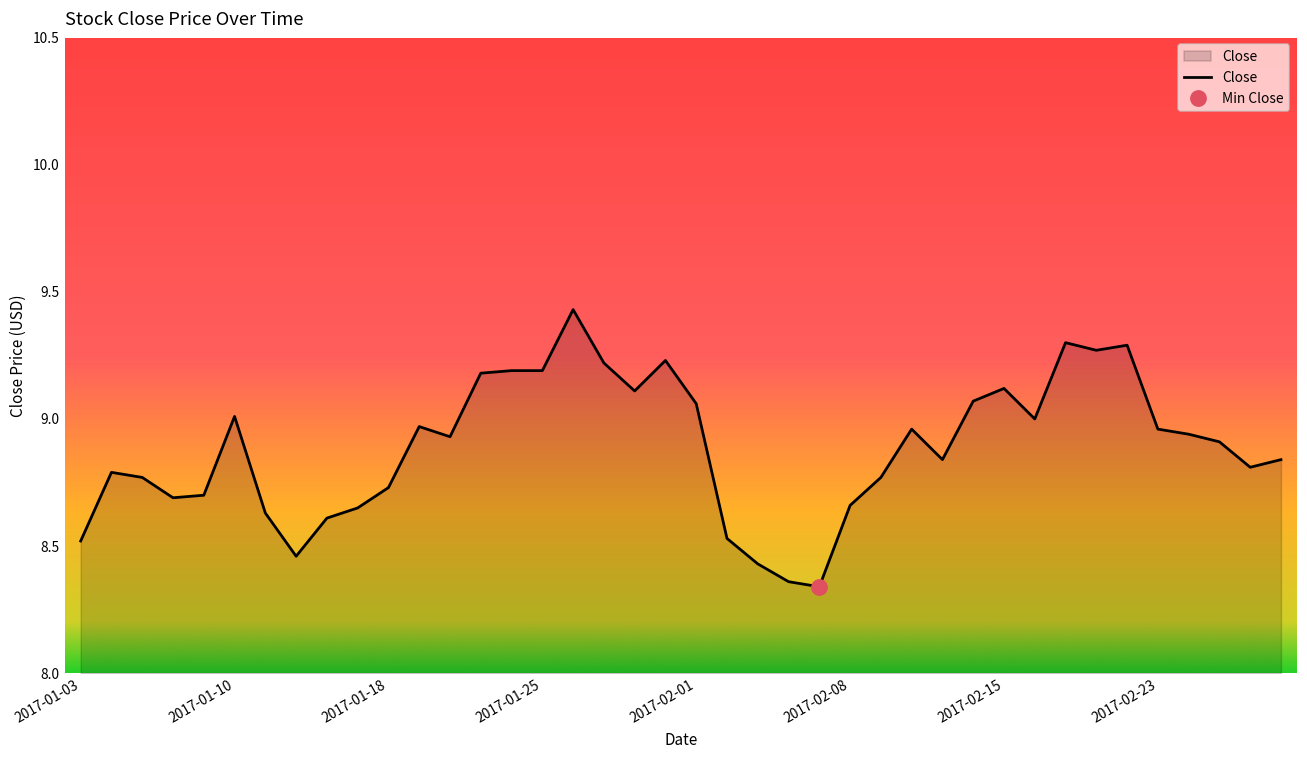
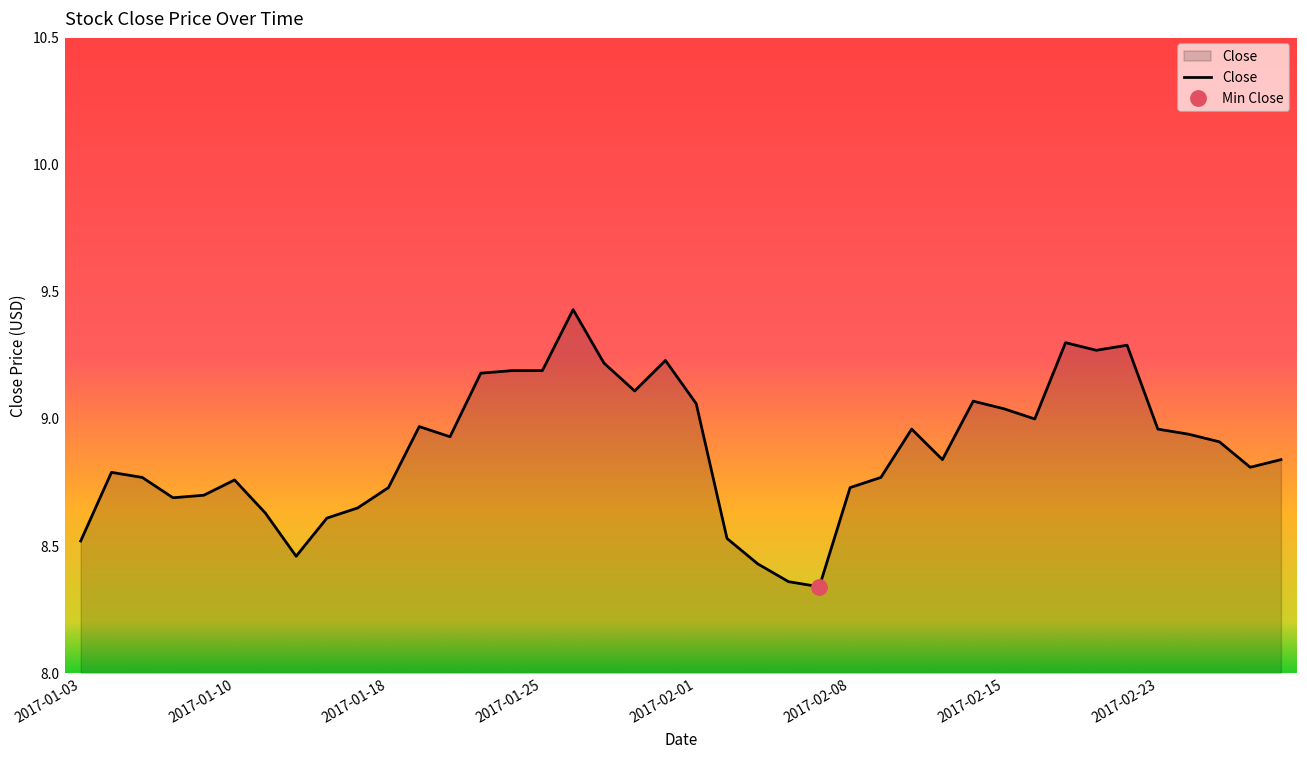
Close, 2017-01-10: 9.01 -> 8.76
Close, 2017-02-08: 8.66 -> 8.73
Close, 2017-02-15: 9.12 -> 9.04
